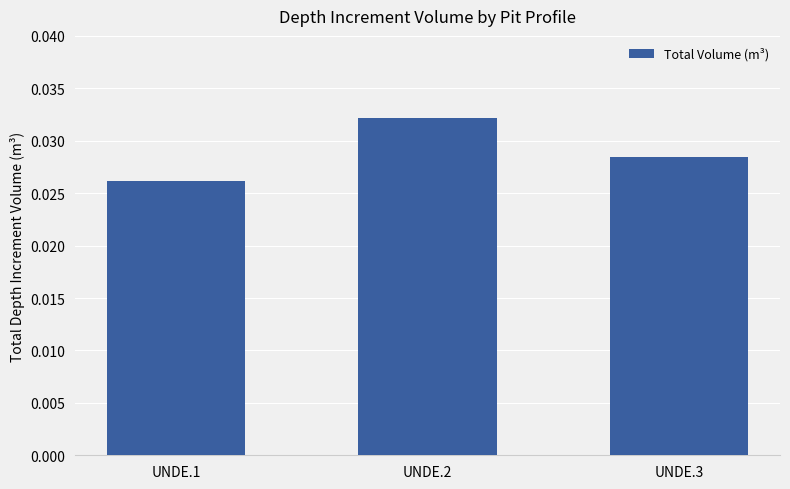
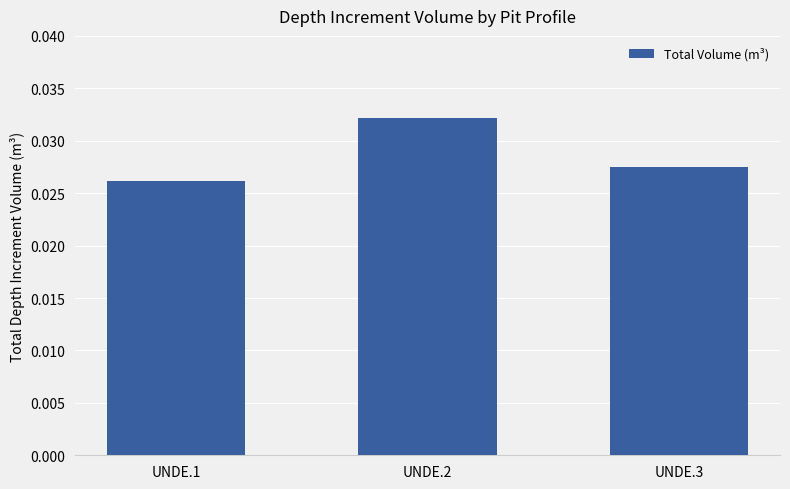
UNDE.3: 0.0285 -> 0.0275
